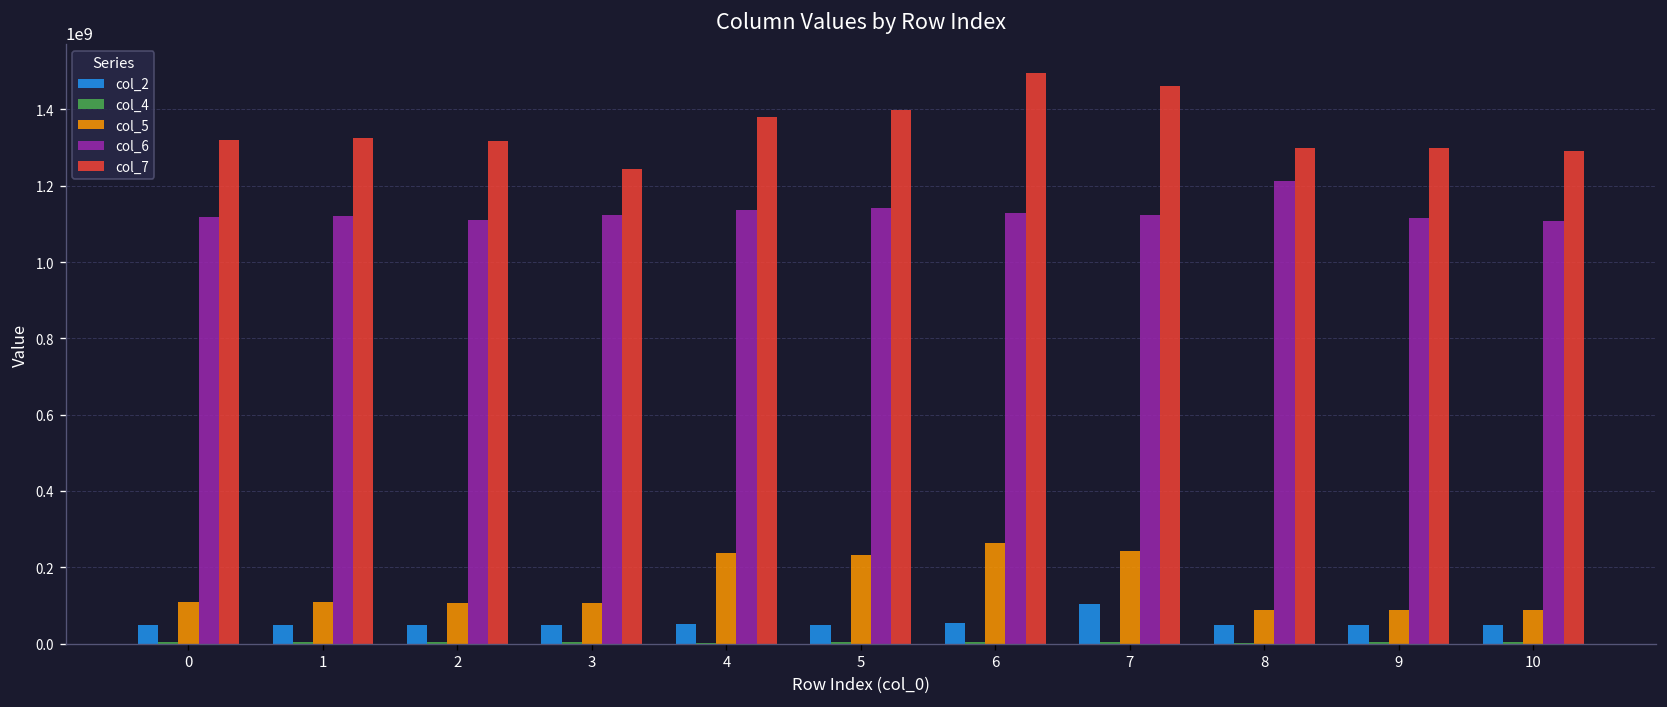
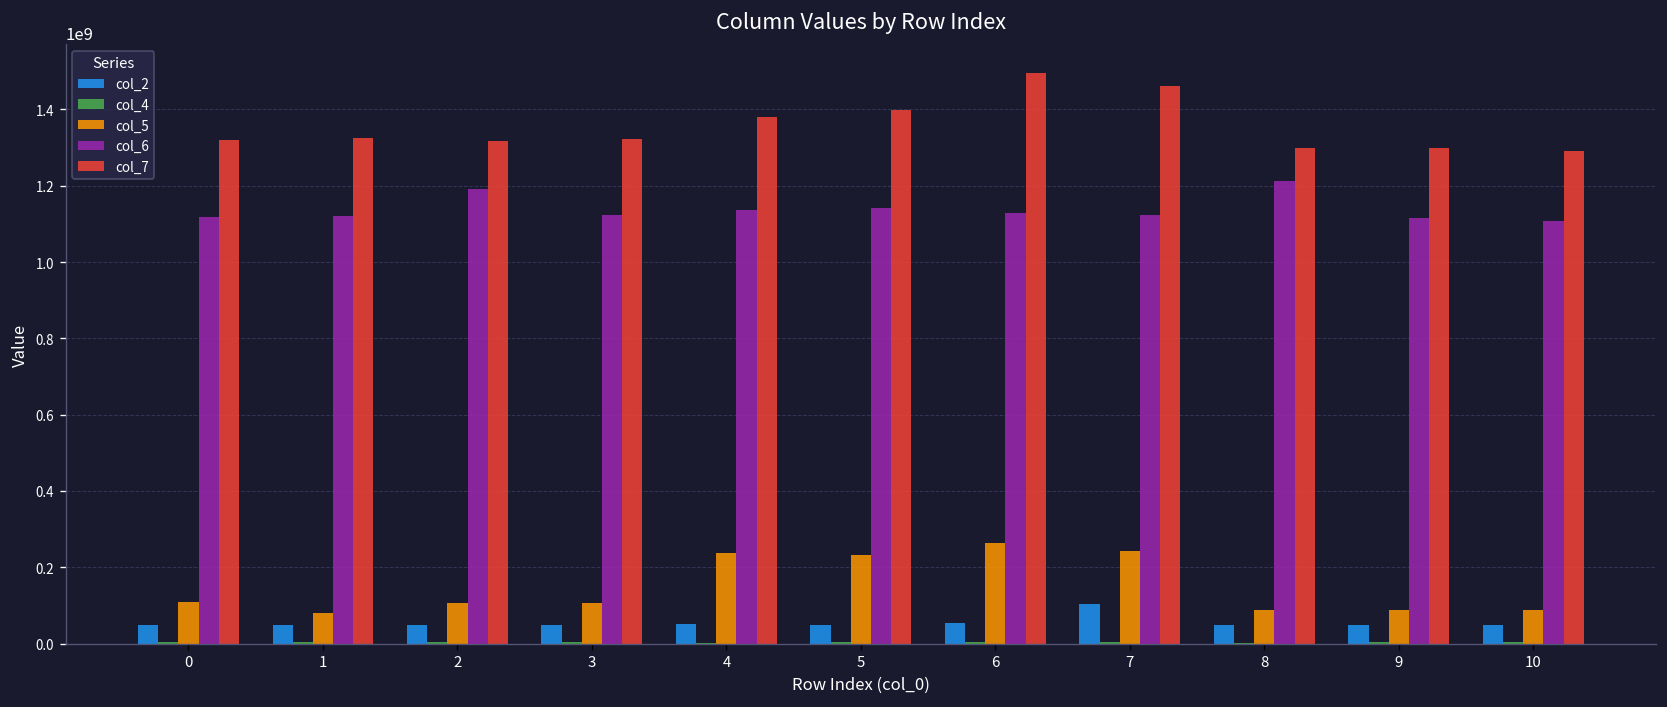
col_5, 1: 110000000 -> 80000000
col_6, 2: 1110000000 -> 1190000000
col_7, 3: 1250000000 -> 1320000000
